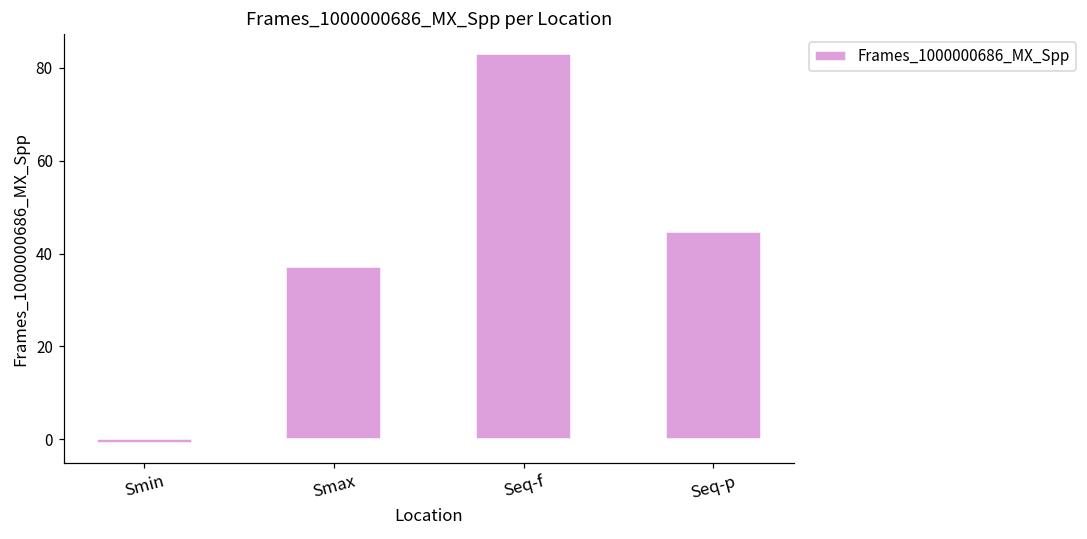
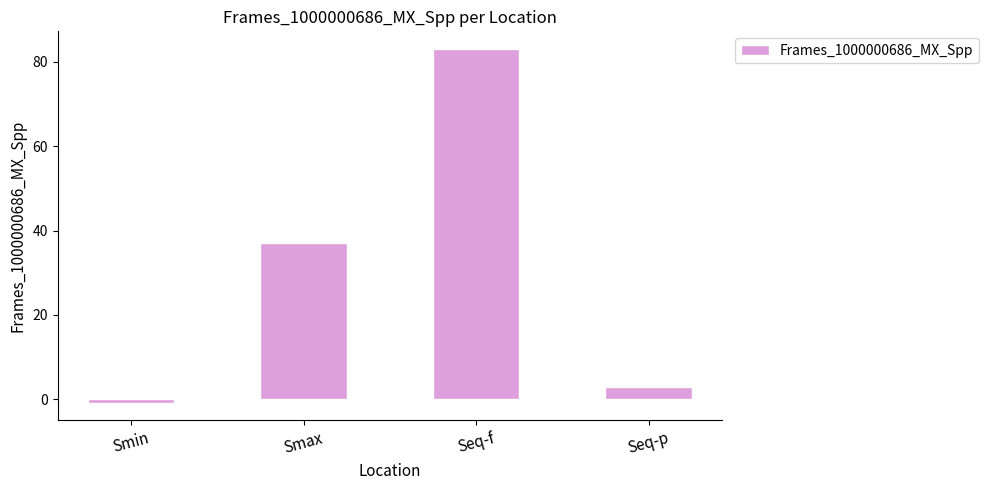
Seq-p: 45 -> 3
